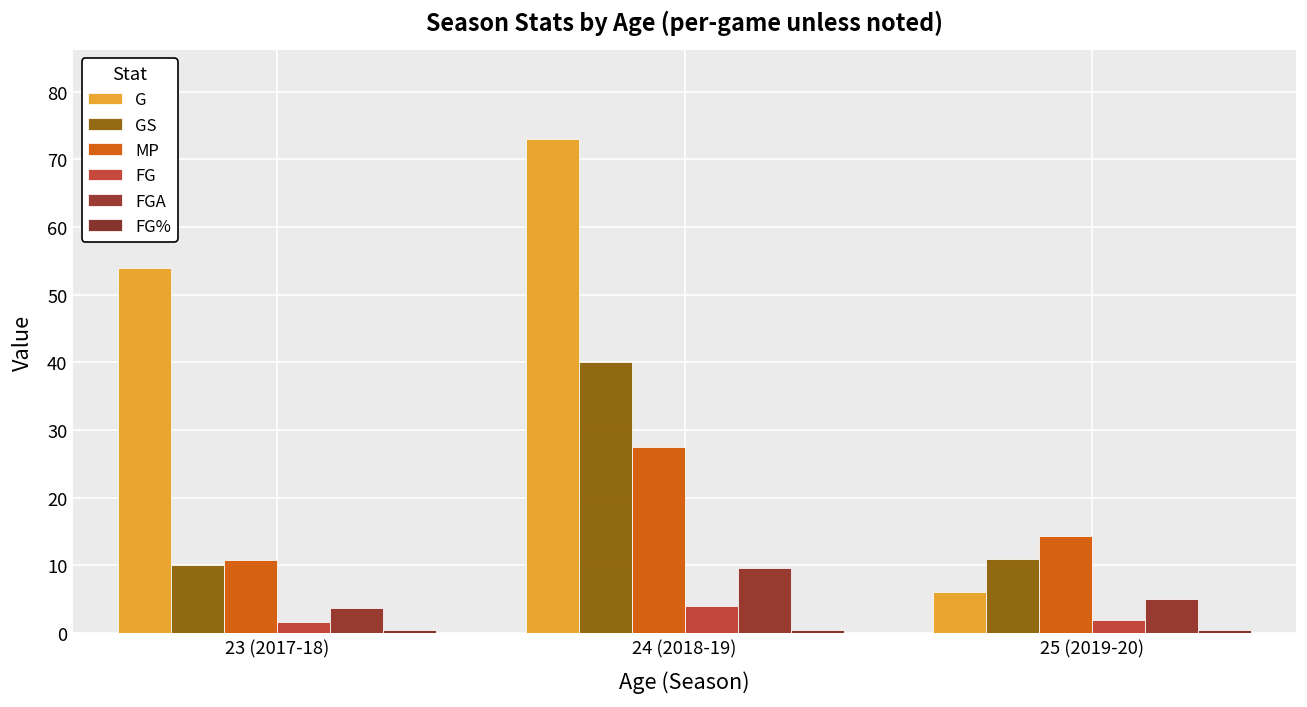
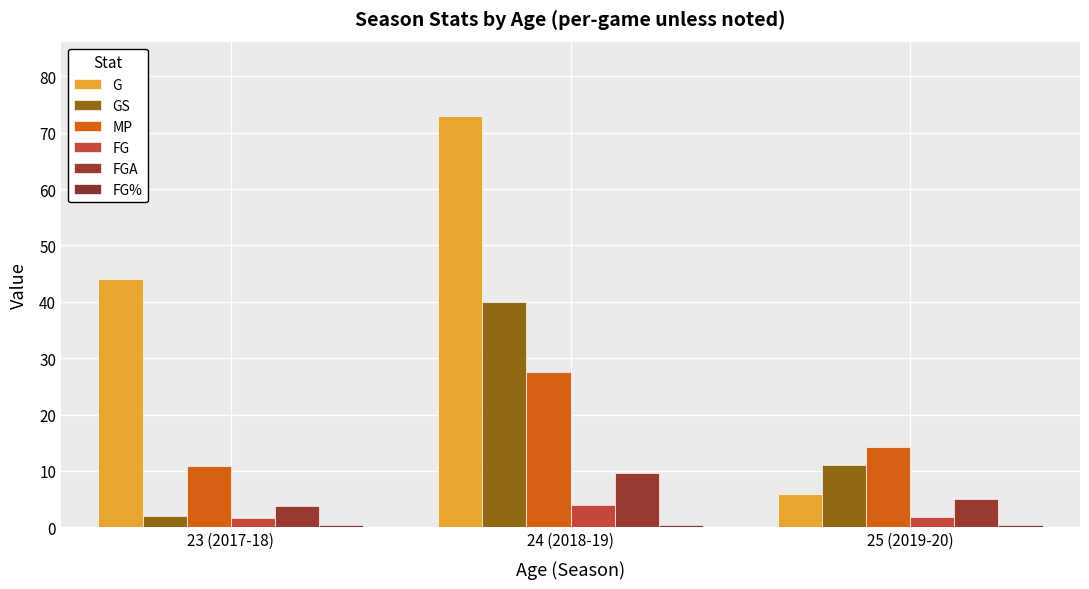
G, 23 (2017-18): 54 -> 44
GS, 23 (2017-18): 10 -> 2
